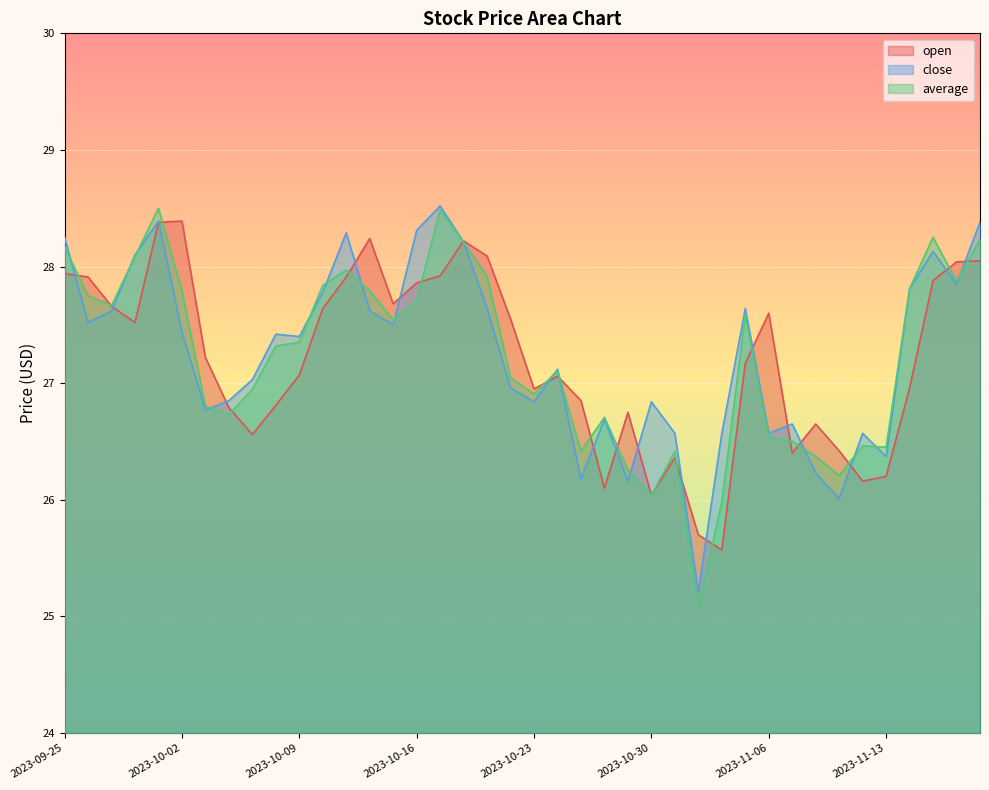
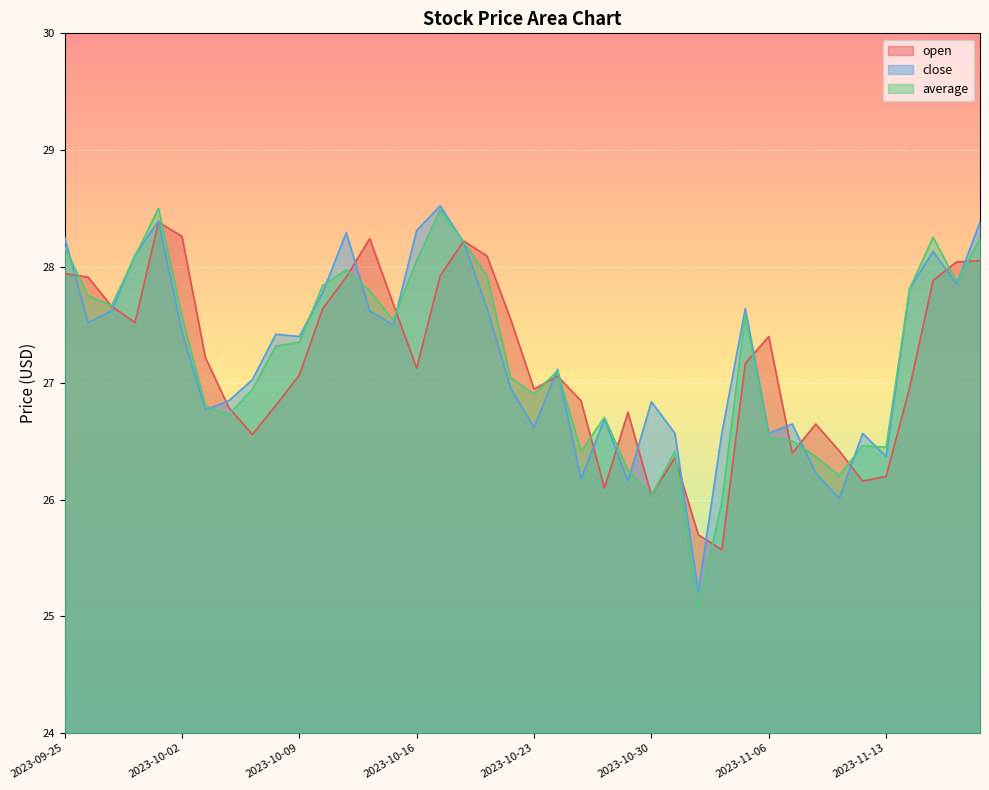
open, 2023-10-02: 28.39 -> 28.26
average, 2023-10-02: 27.79 -> 27.57
open, 2023-10-16: 27.86 -> 27.13
average, 2023-10-16: 27.71 -> 28.05
close, 2023-10-23: 26.84 -> 26.62
open, 2023-11-06: 27.6 -> 27.4
